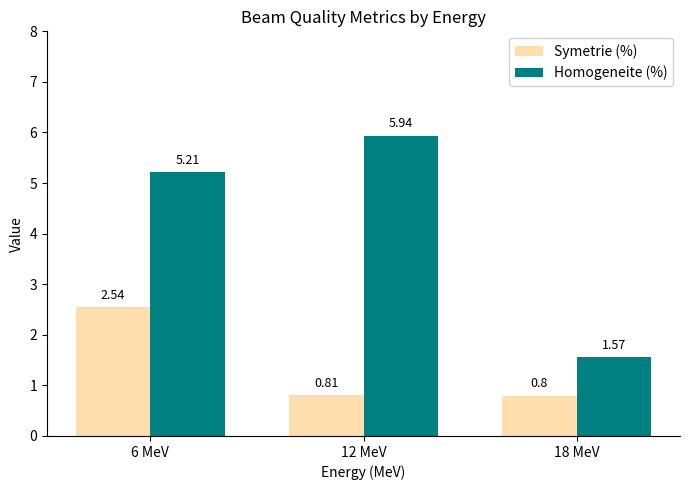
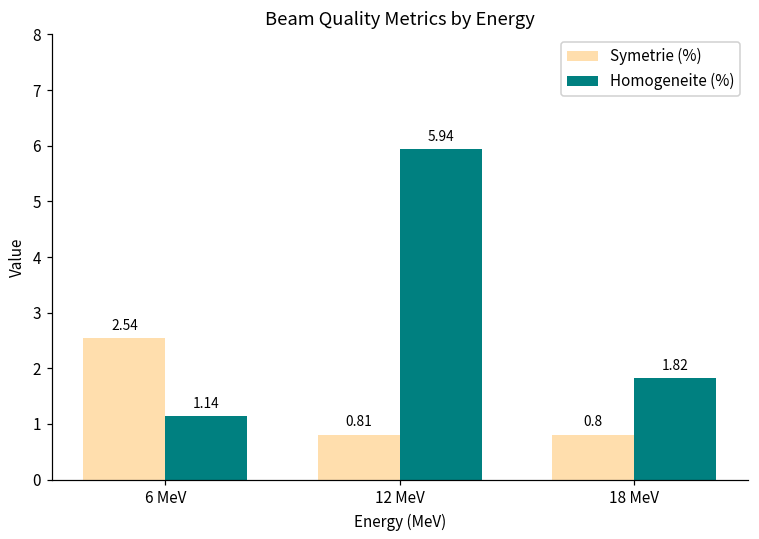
Homogeneite (%), 6 MeV: 5.21 -> 1.14
Homogeneite (%), 18 MeV: 1.57 -> 1.82
